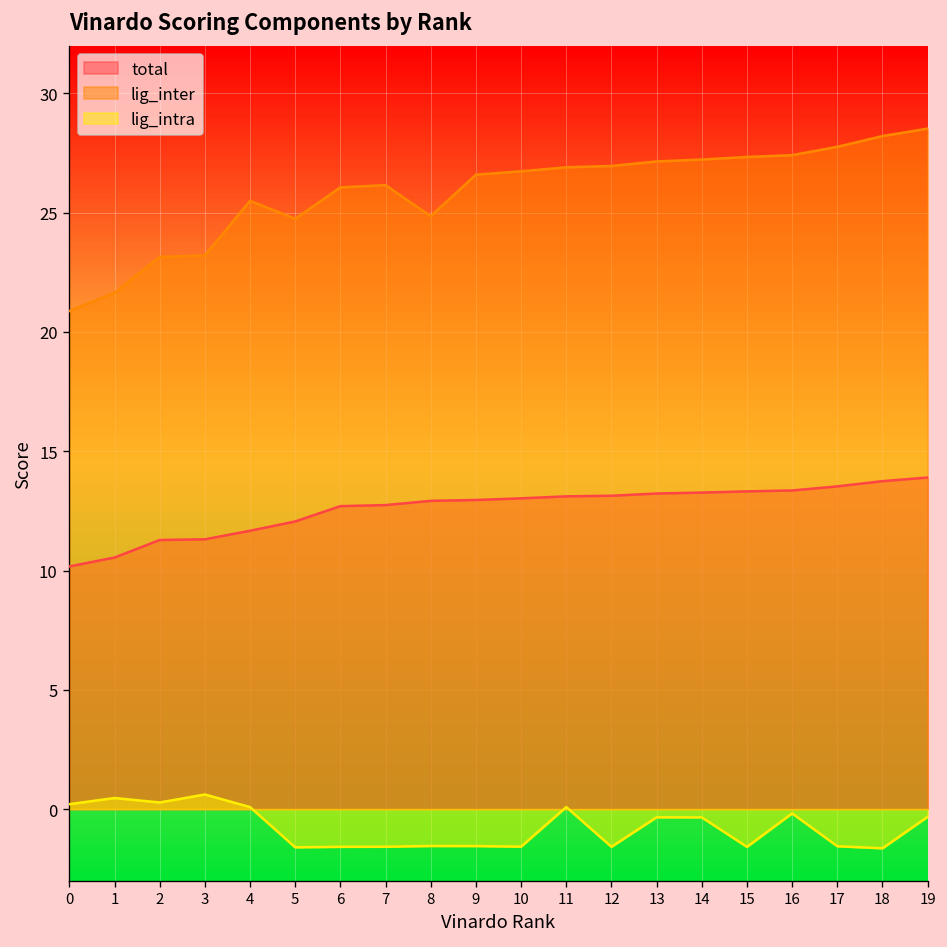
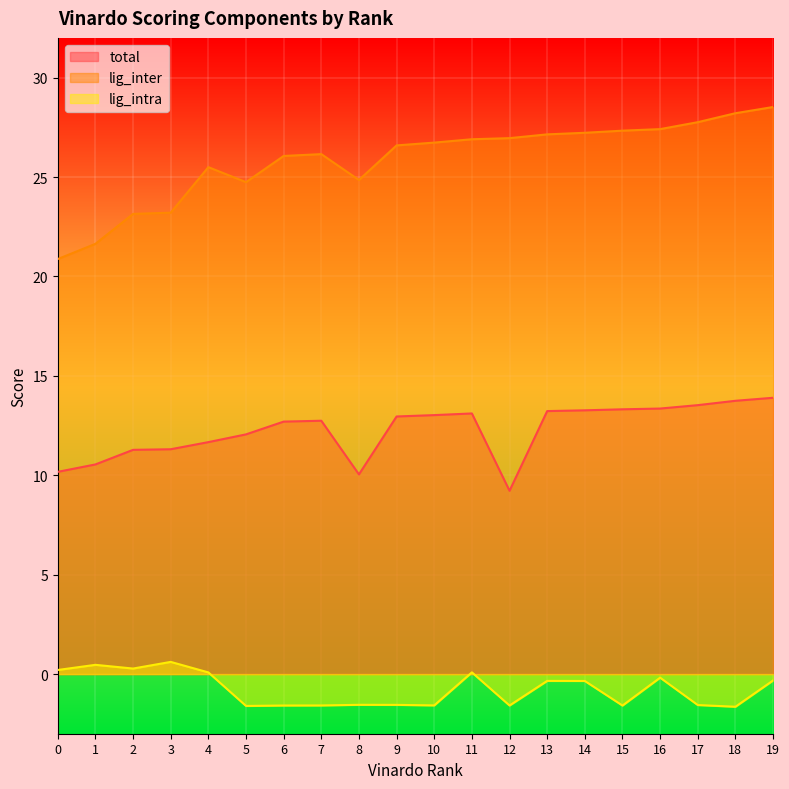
total, 8: 12.9 -> 10.0
total, 12: 13.1 -> 9.2
